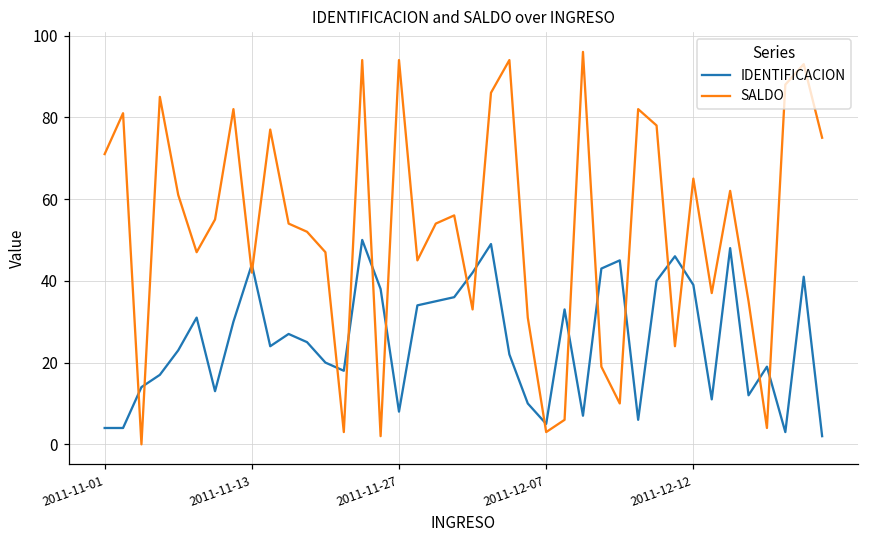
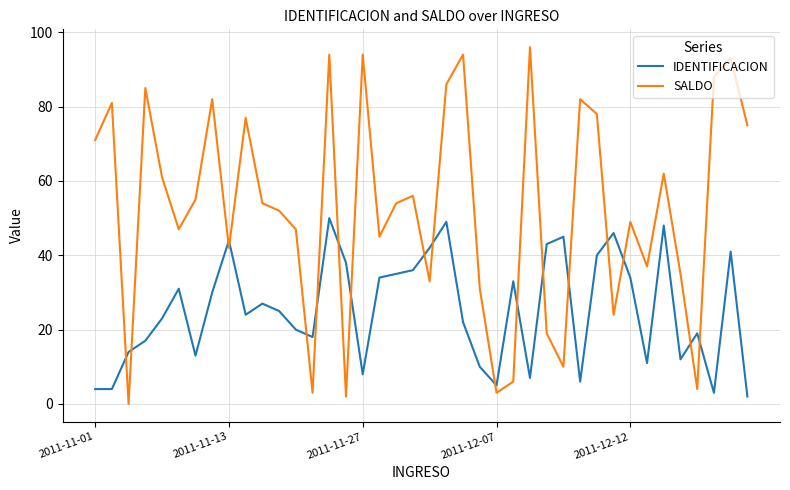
IDENTIFICACION, 2011-12-12: 39 -> 34
SALDO, 2011-12-12: 65 -> 49
